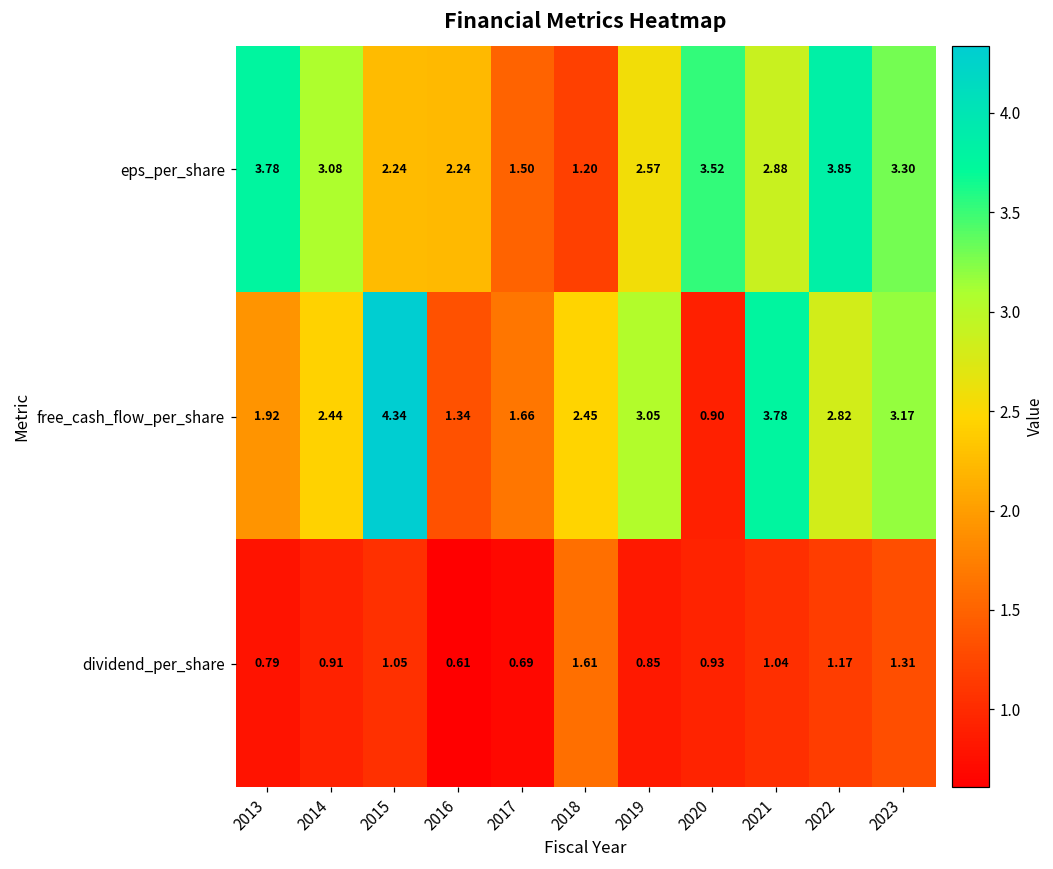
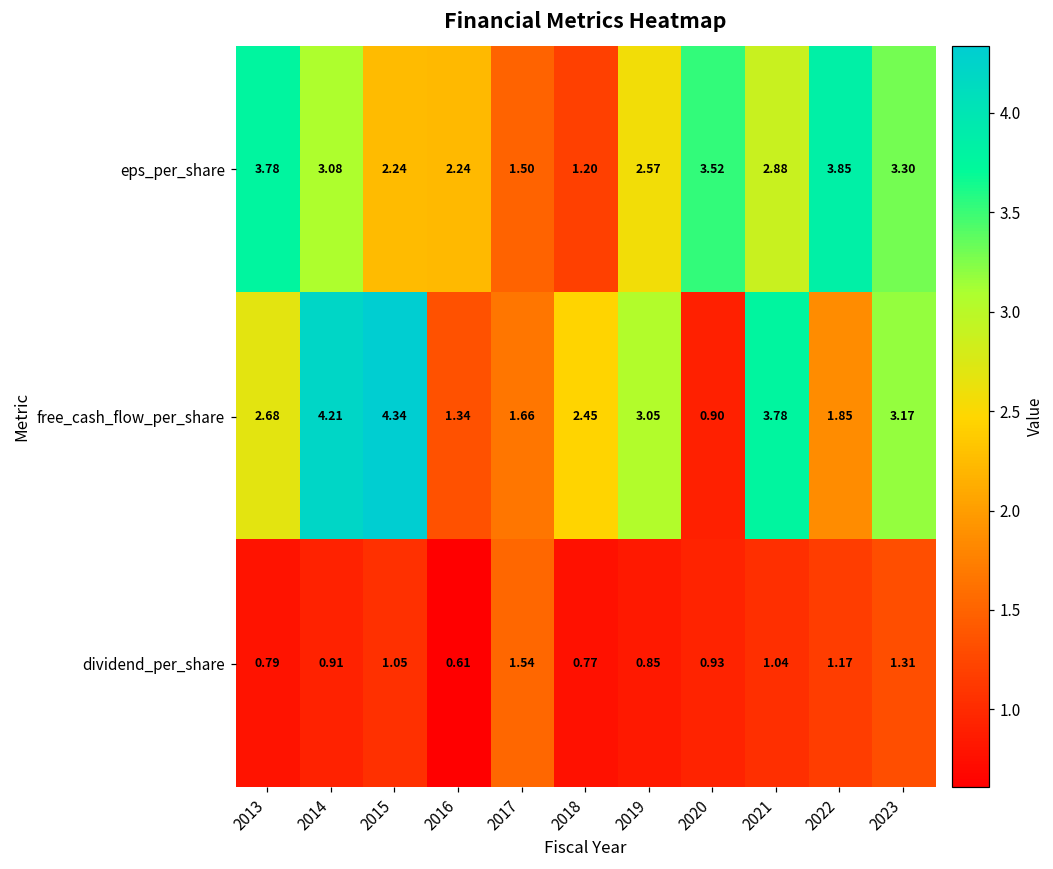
free_cash_flow_per_share, 2013: 1.92 -> 2.68
free_cash_flow_per_share, 2014: 2.44 -> 4.21
free_cash_flow_per_share, 2022: 2.82 -> 1.85
dividend_per_share, 2017: 0.69 -> 1.54
dividend_per_share, 2018: 1.61 -> 0.77
